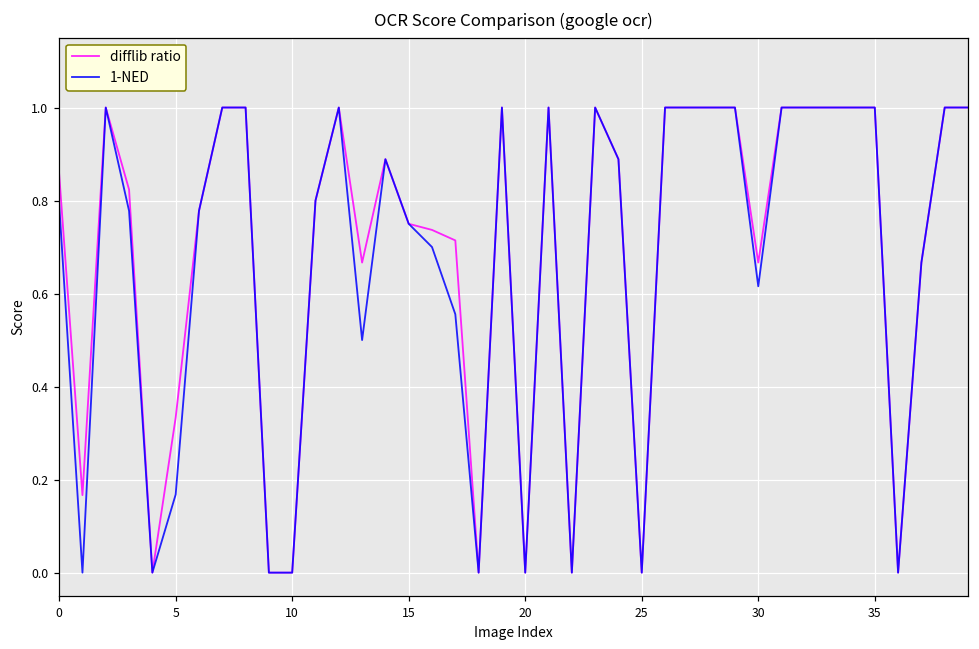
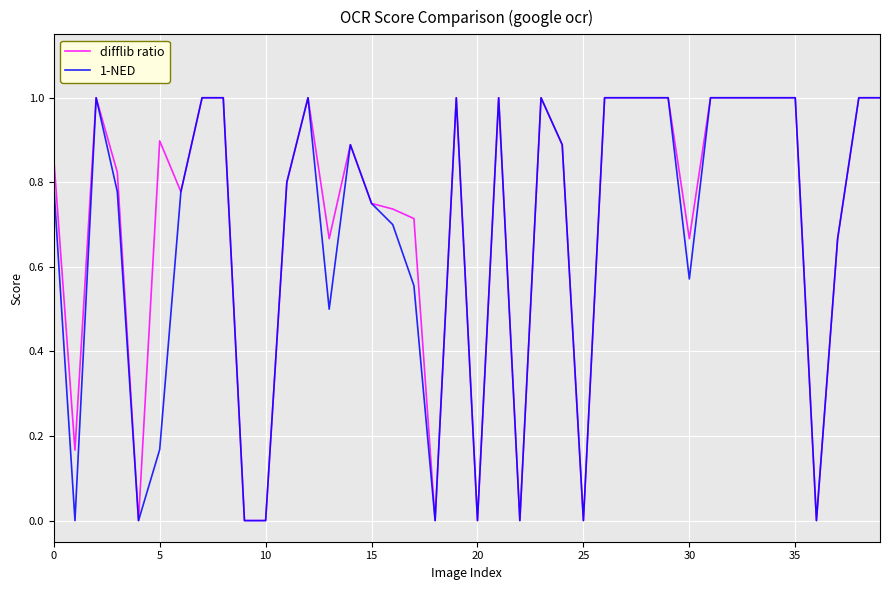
difflib ratio, 5: 0.33 -> 0.90
1-NED, 30: 0.62 -> 0.57
